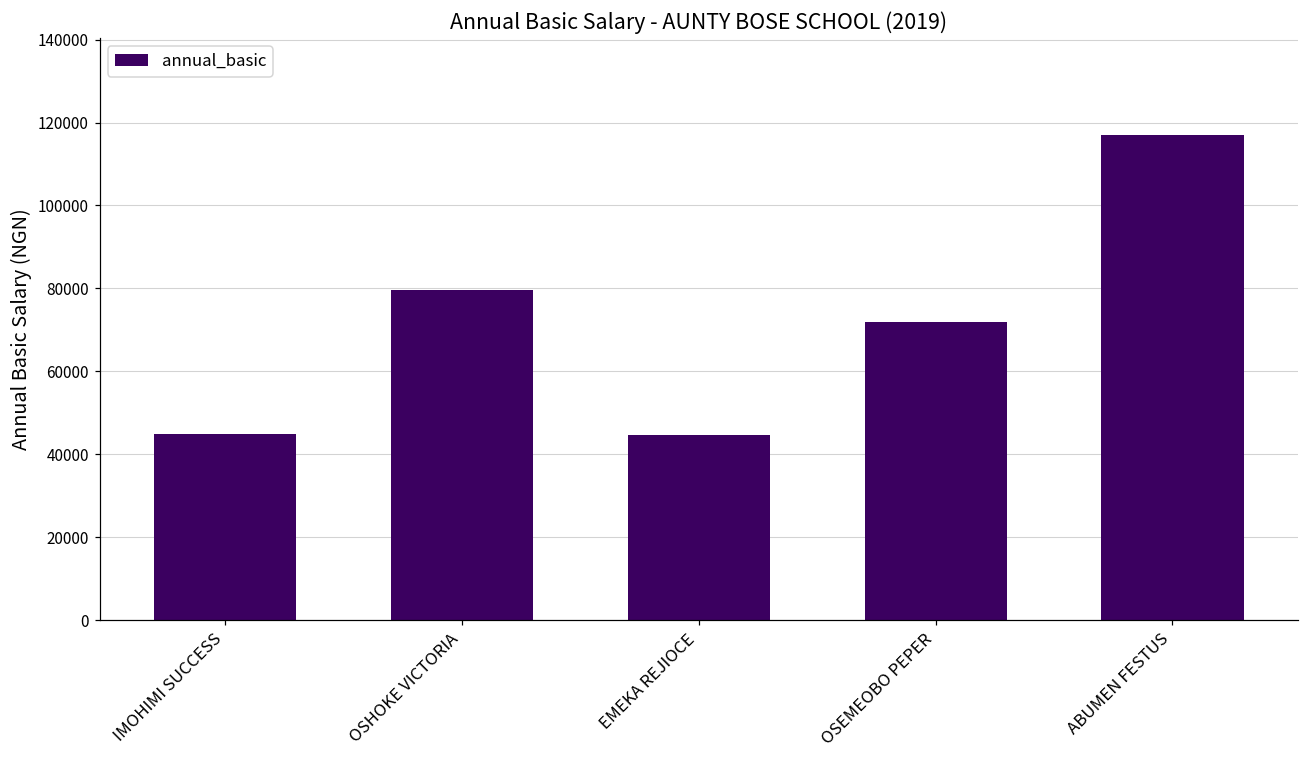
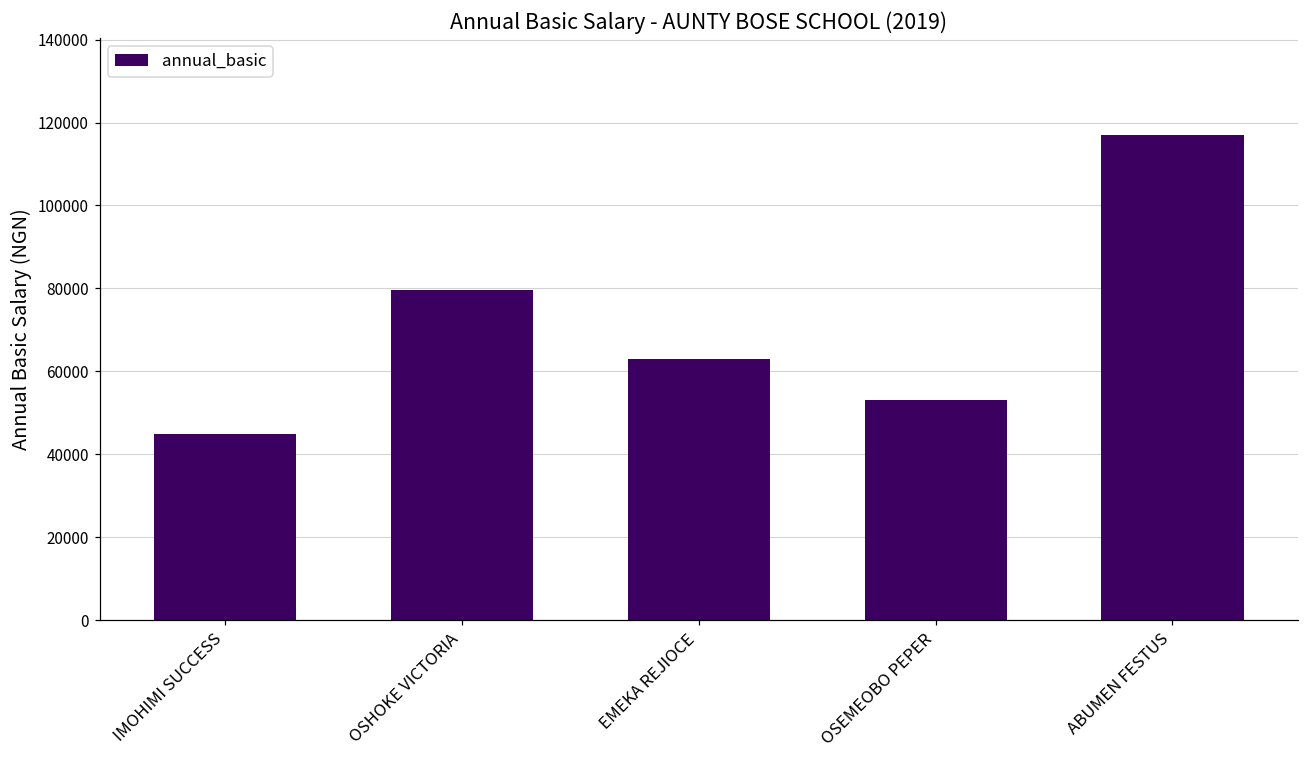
EMEKA REJIOCE: 45000 -> 63000
OSEMEOBO PEPER: 72000 -> 53000
